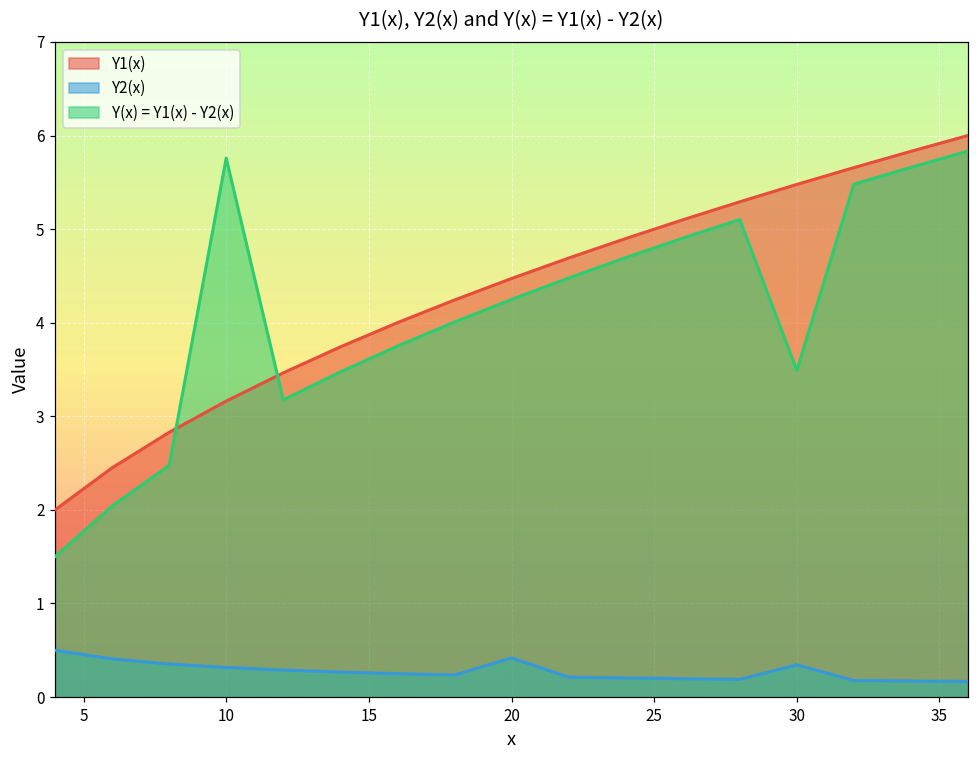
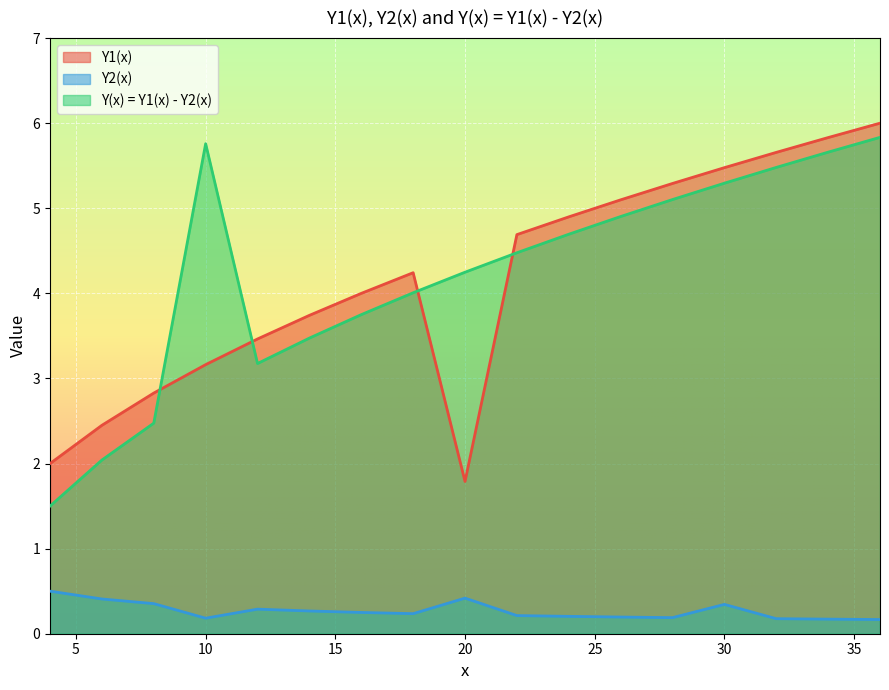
Y2(x), 10: 0.3 -> 0.2
Y1(x), 20: 4.5 -> 1.8
Y(x) = Y1(x) - Y2(x), 30: 3.5 -> 5.3
